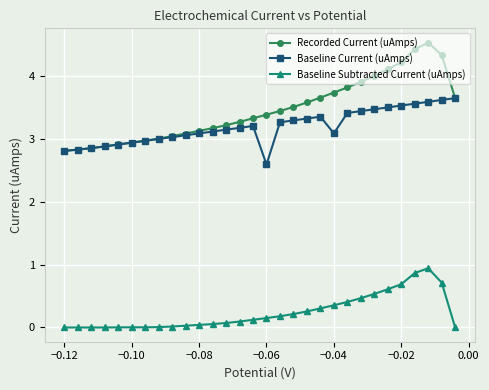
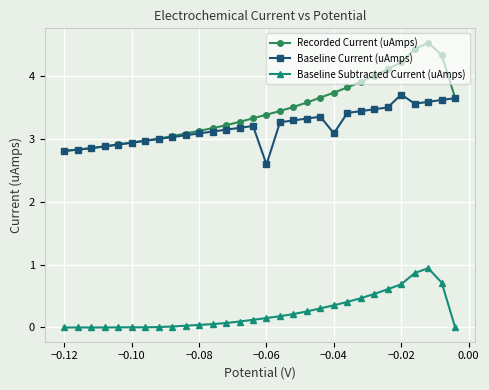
Baseline Current (uAmps), −0.02: 3.5 -> 3.7
